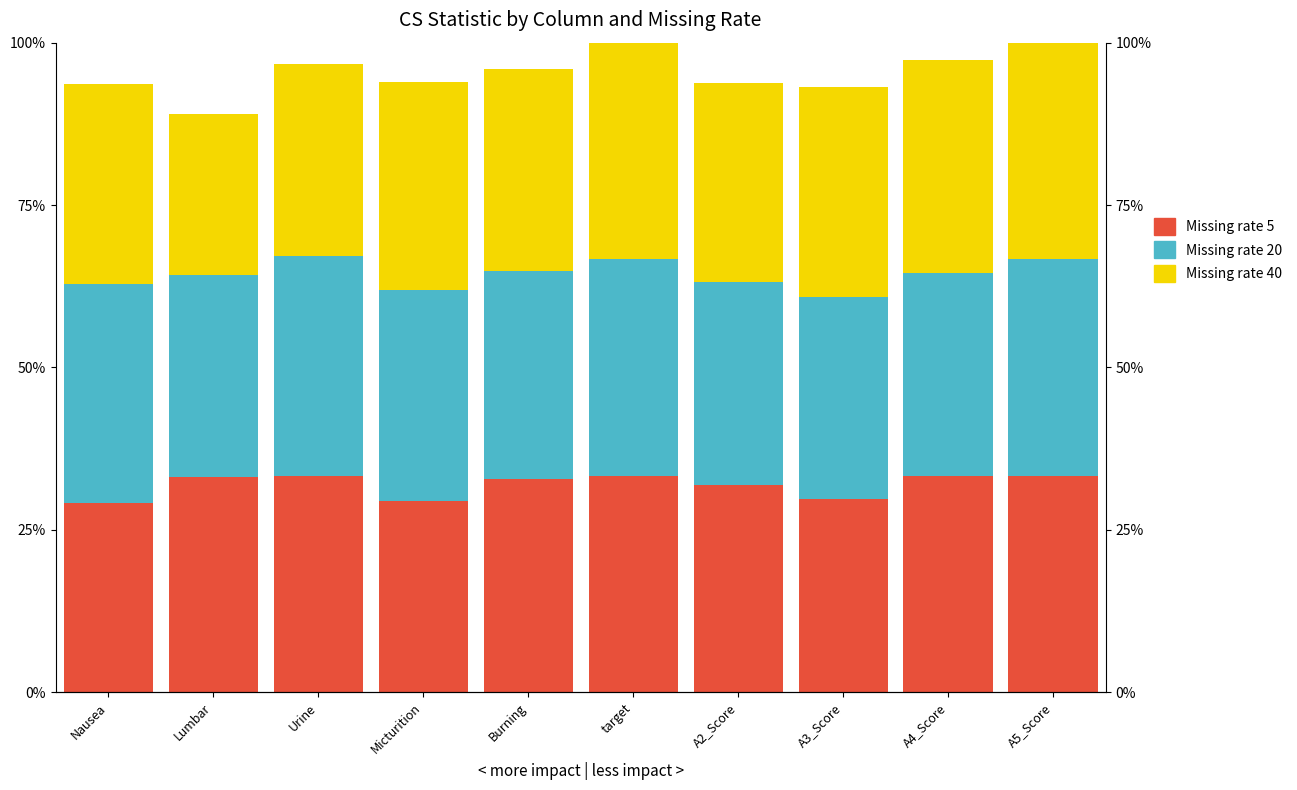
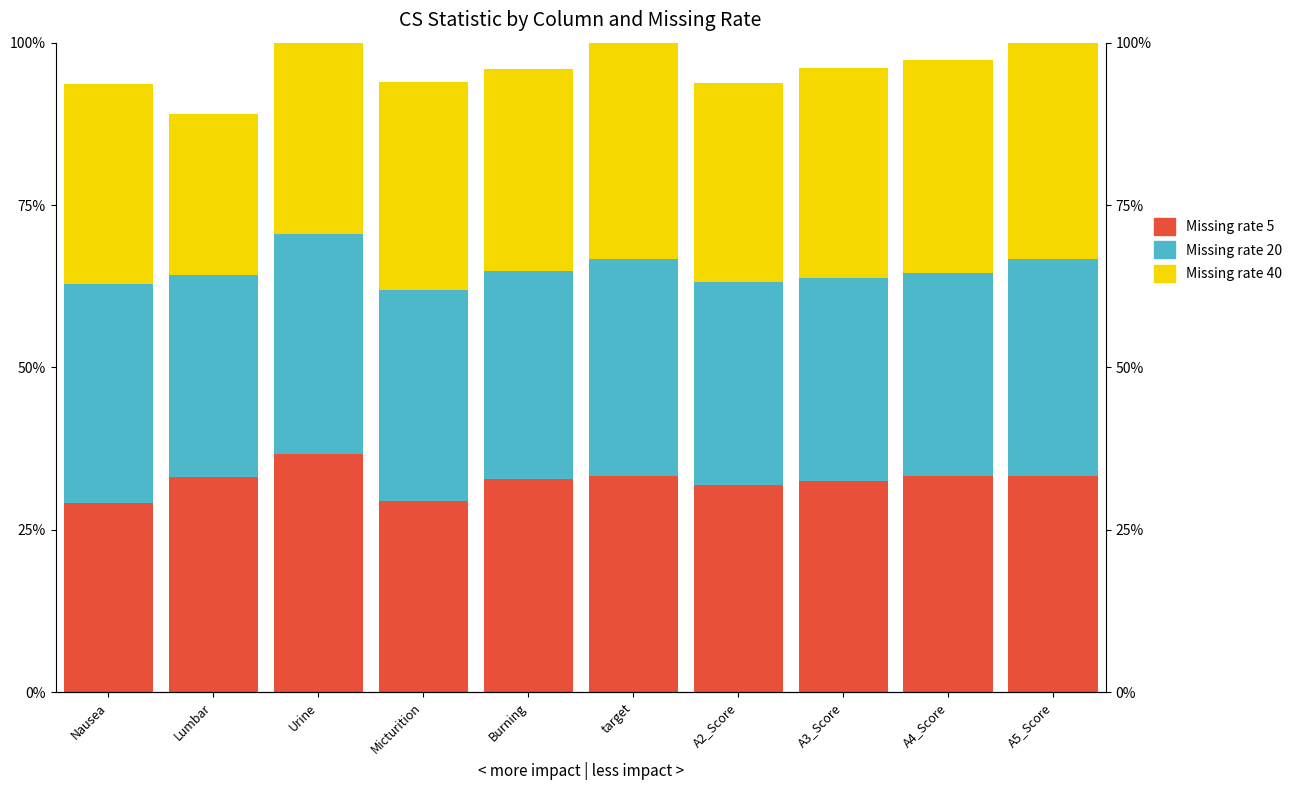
Missing rate 5, Urine: 33% -> 37%
Missing rate 5, A3_Score: 30% -> 33%
